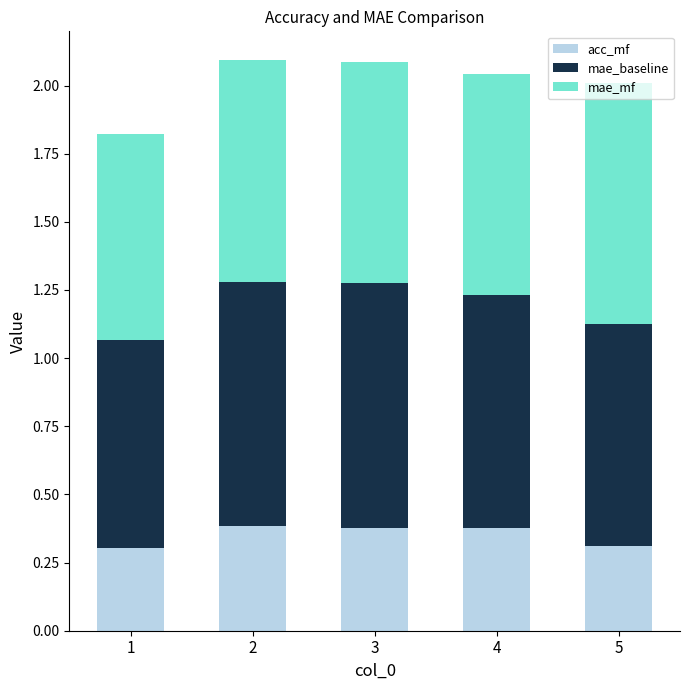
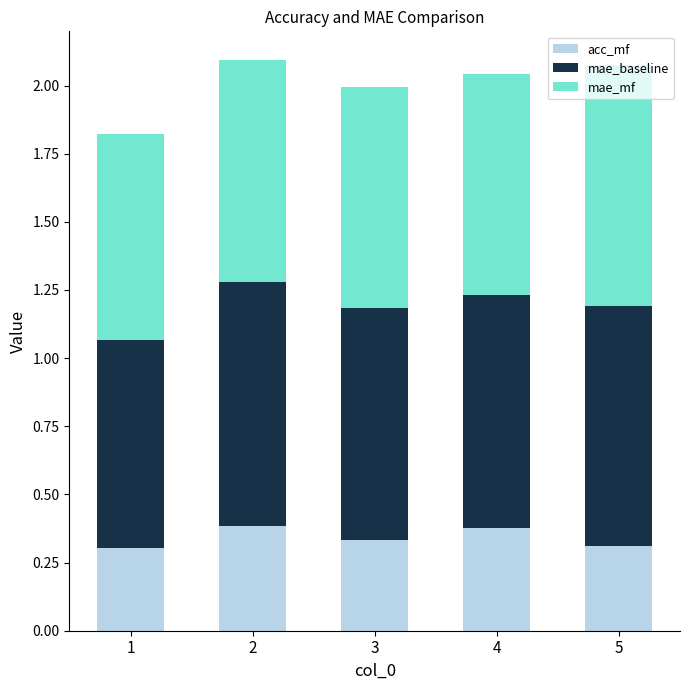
acc_mf, 3: 0.38 -> 0.33
mae_baseline, 3: 0.90 -> 0.85
mae_baseline, 5: 0.81 -> 0.88
